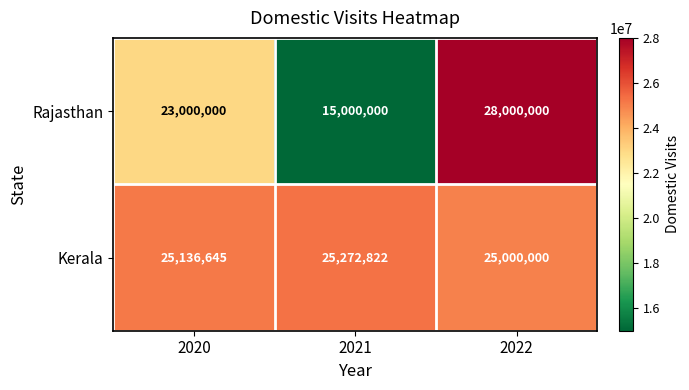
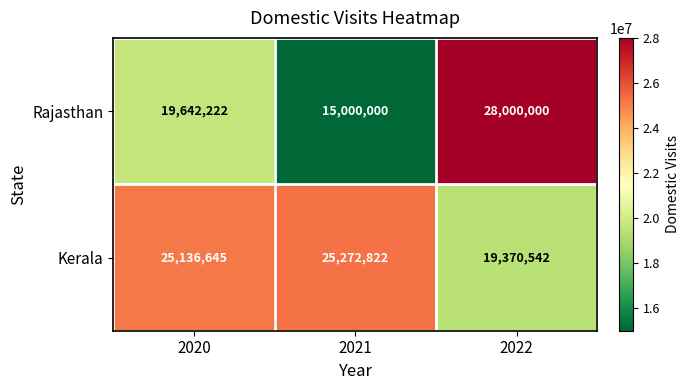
Rajasthan, 2020: 23,000,000 -> 19,642,222
Kerala, 2022: 25,000,000 -> 19,370,542
